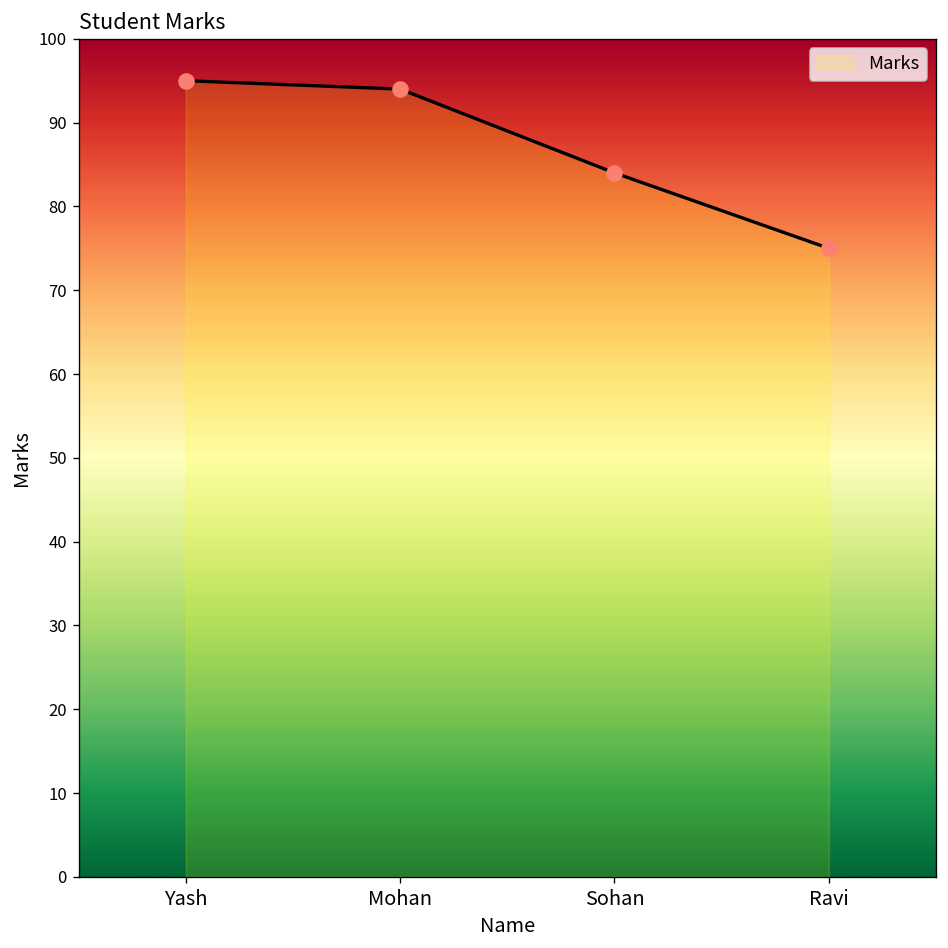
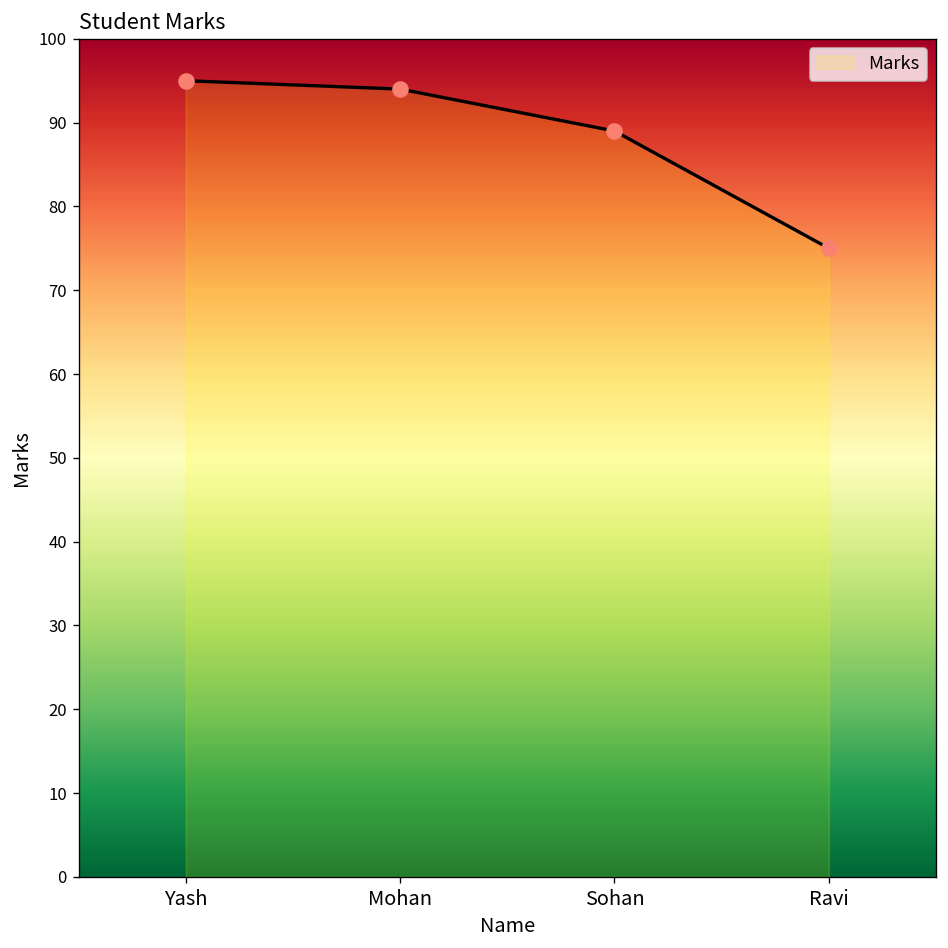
Sohan: 84 -> 89
